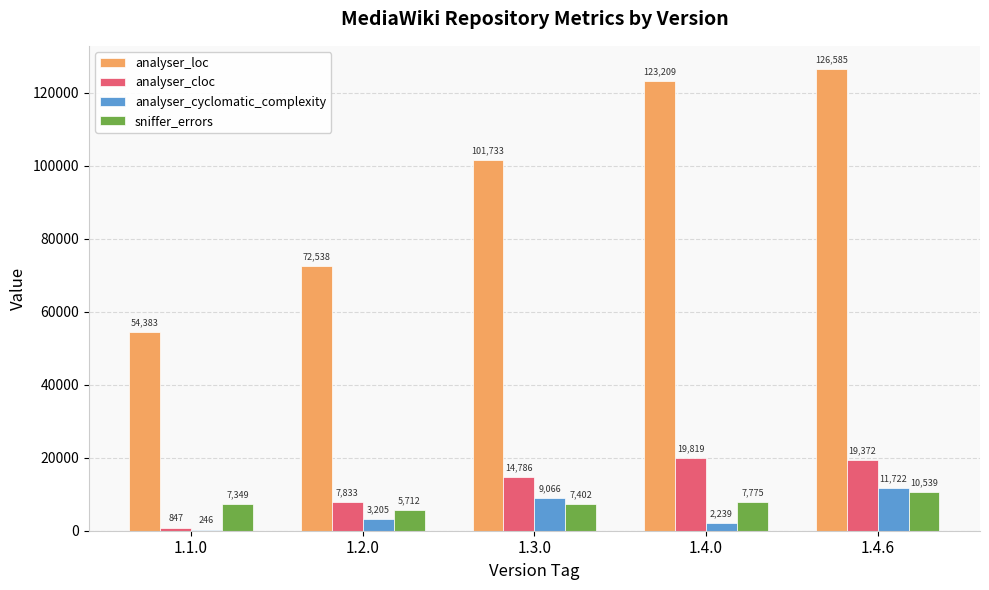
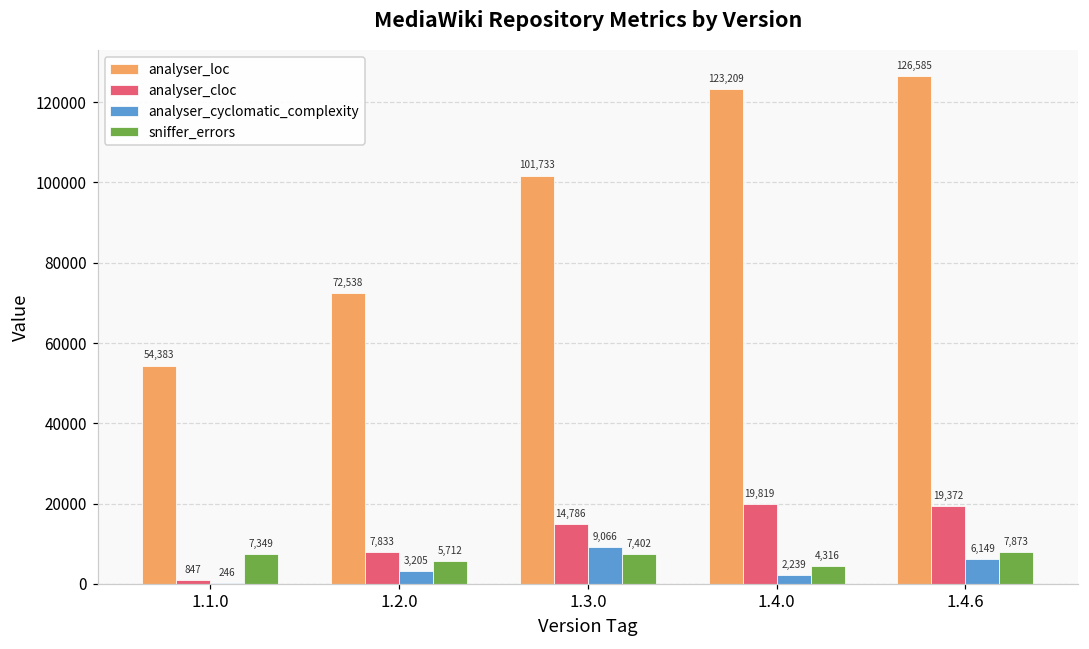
sniffer_errors, 1.4.0: 7,775 -> 4,316
analyser_cyclomatic_complexity, 1.4.6: 11,722 -> 6,149
sniffer_errors, 1.4.6: 10,539 -> 7,873
